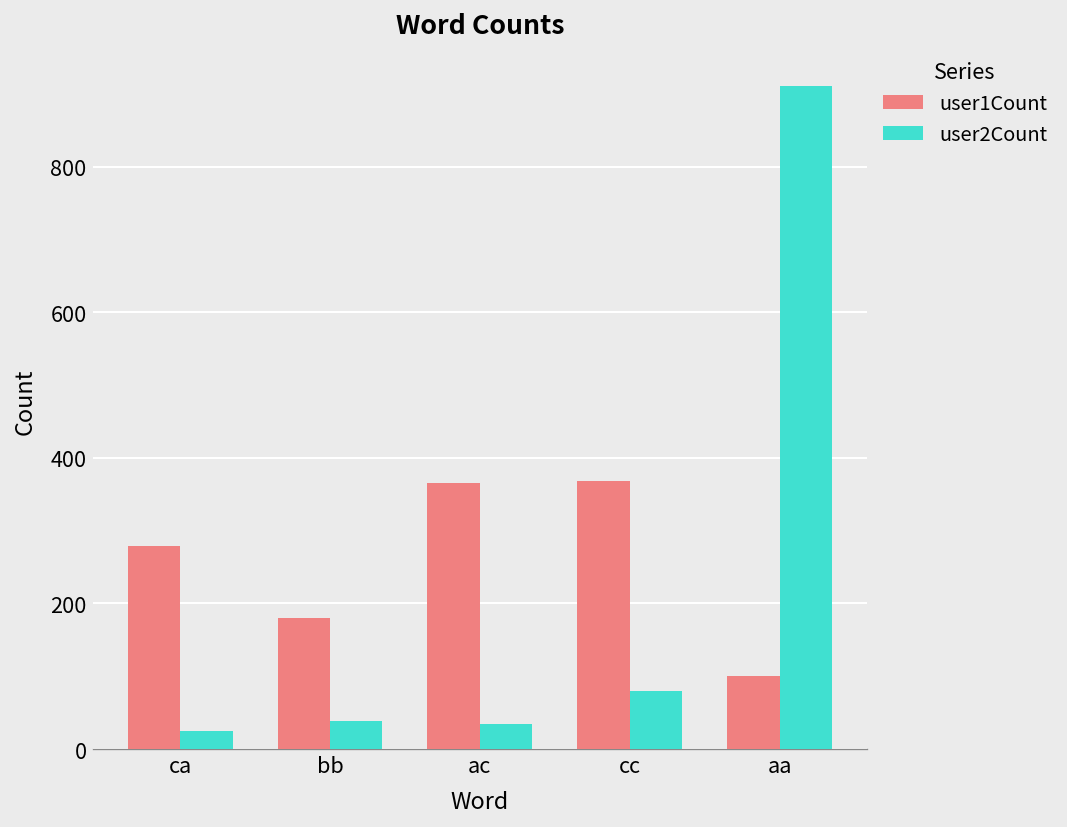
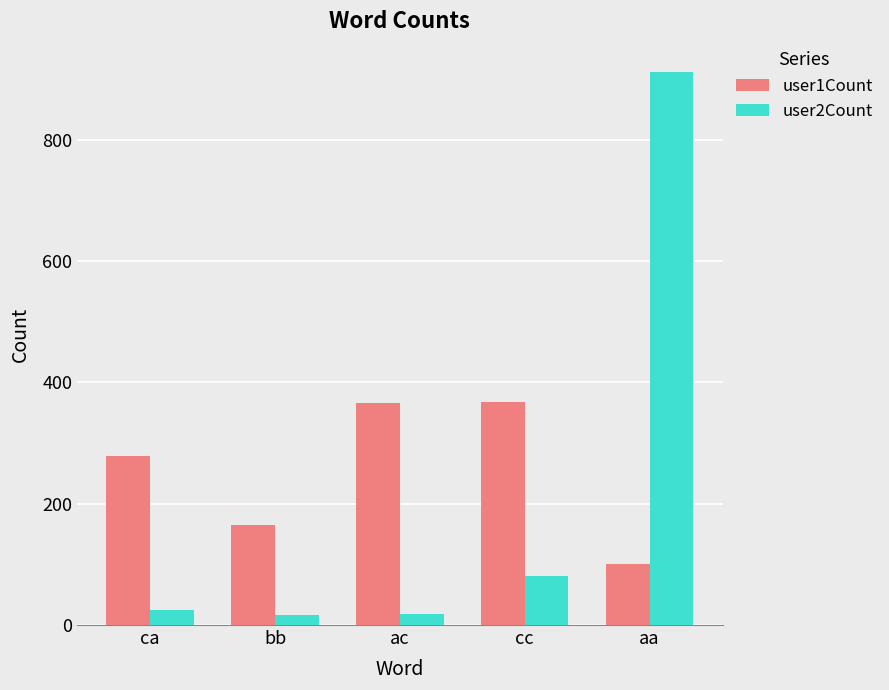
user1Count, bb: 180 -> 170
user2Count, bb: 40 -> 20
user2Count, ac: 30 -> 20
